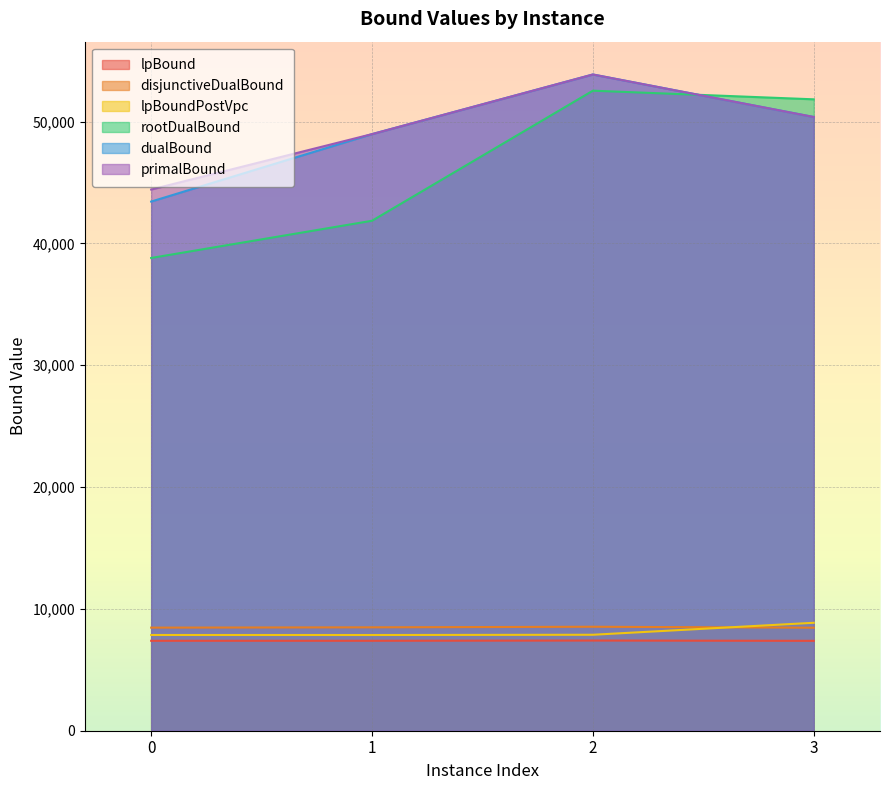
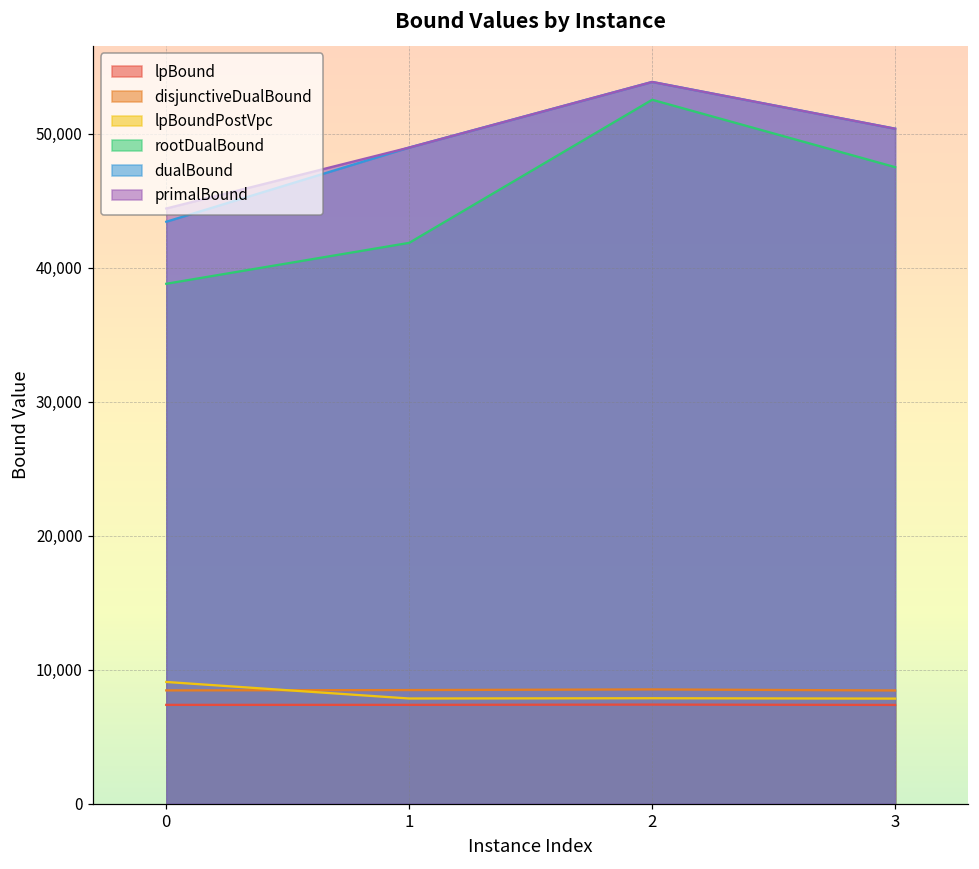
lpBoundPostVpc, 0: 7,900 -> 9,100
lpBoundPostVpc, 3: 8,900 -> 7,800
rootDualBound, 3: 51,800 -> 47,500
